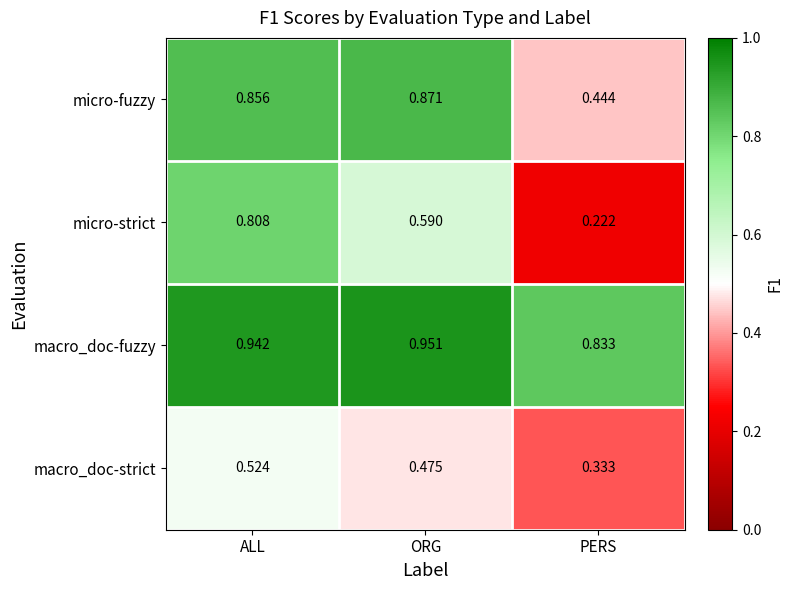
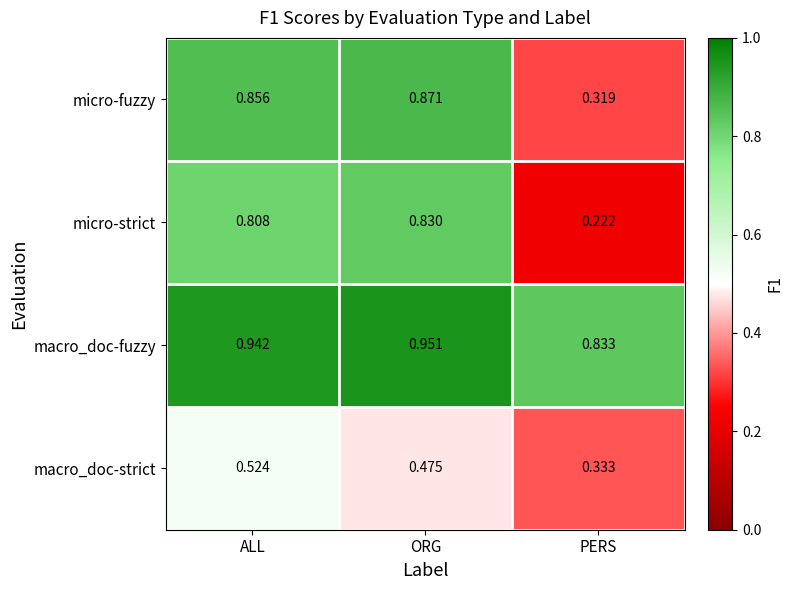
micro-fuzzy, PERS: 0.444 -> 0.319
micro-strict, ORG: 0.590 -> 0.830
